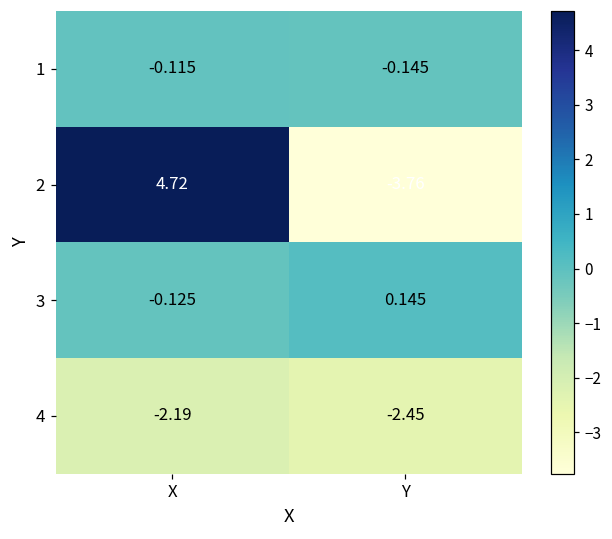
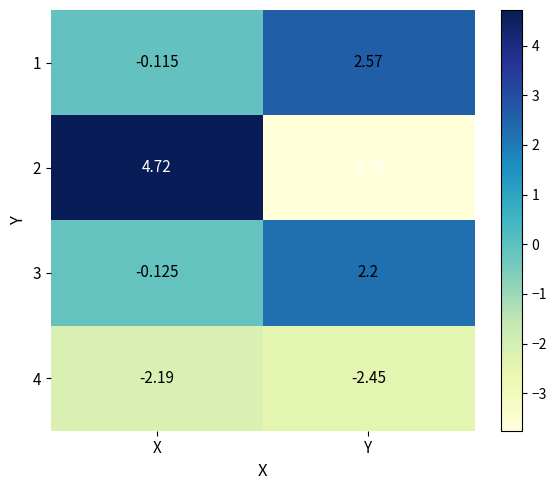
1, Y: -0.145 -> 2.57
3, Y: 0.145 -> 2.2
